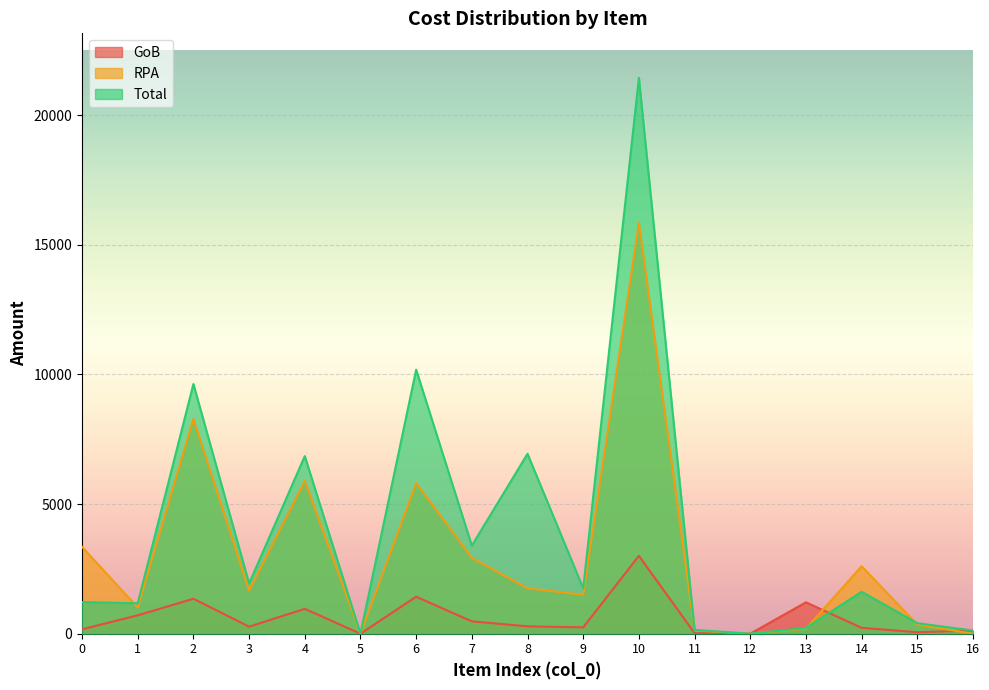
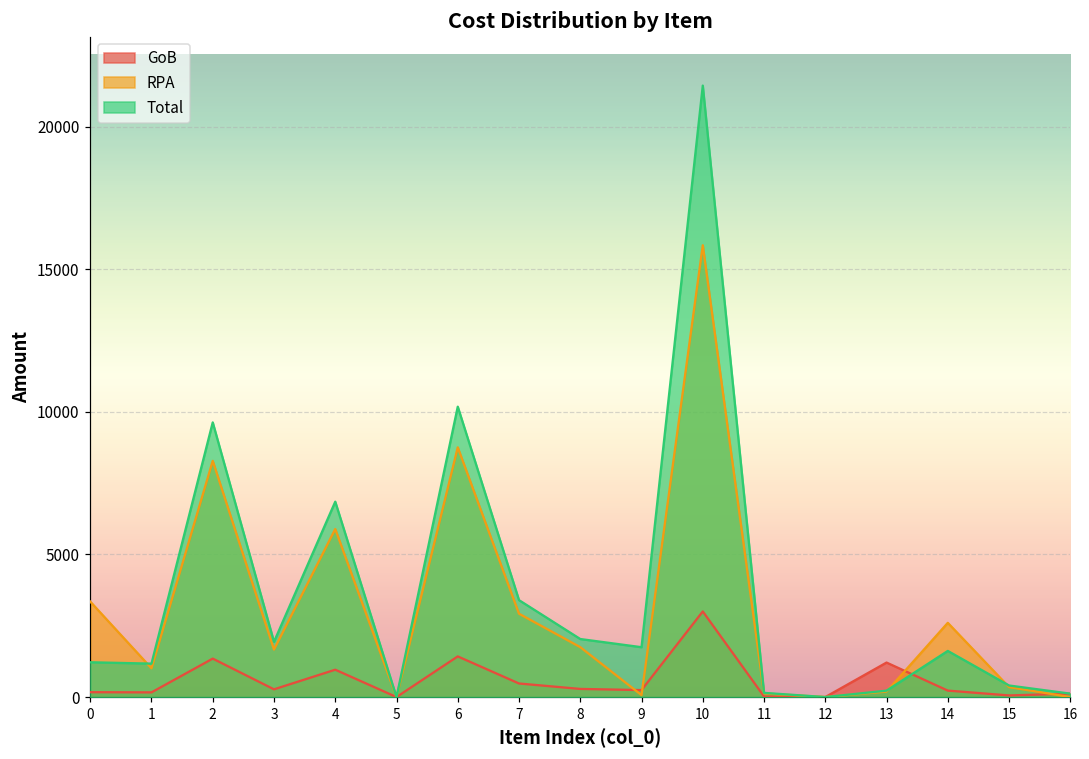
GoB, 1: 700 -> 200
RPA, 6: 5800 -> 8800
Total, 8: 6900 -> 2000
RPA, 9: 1500 -> 100
